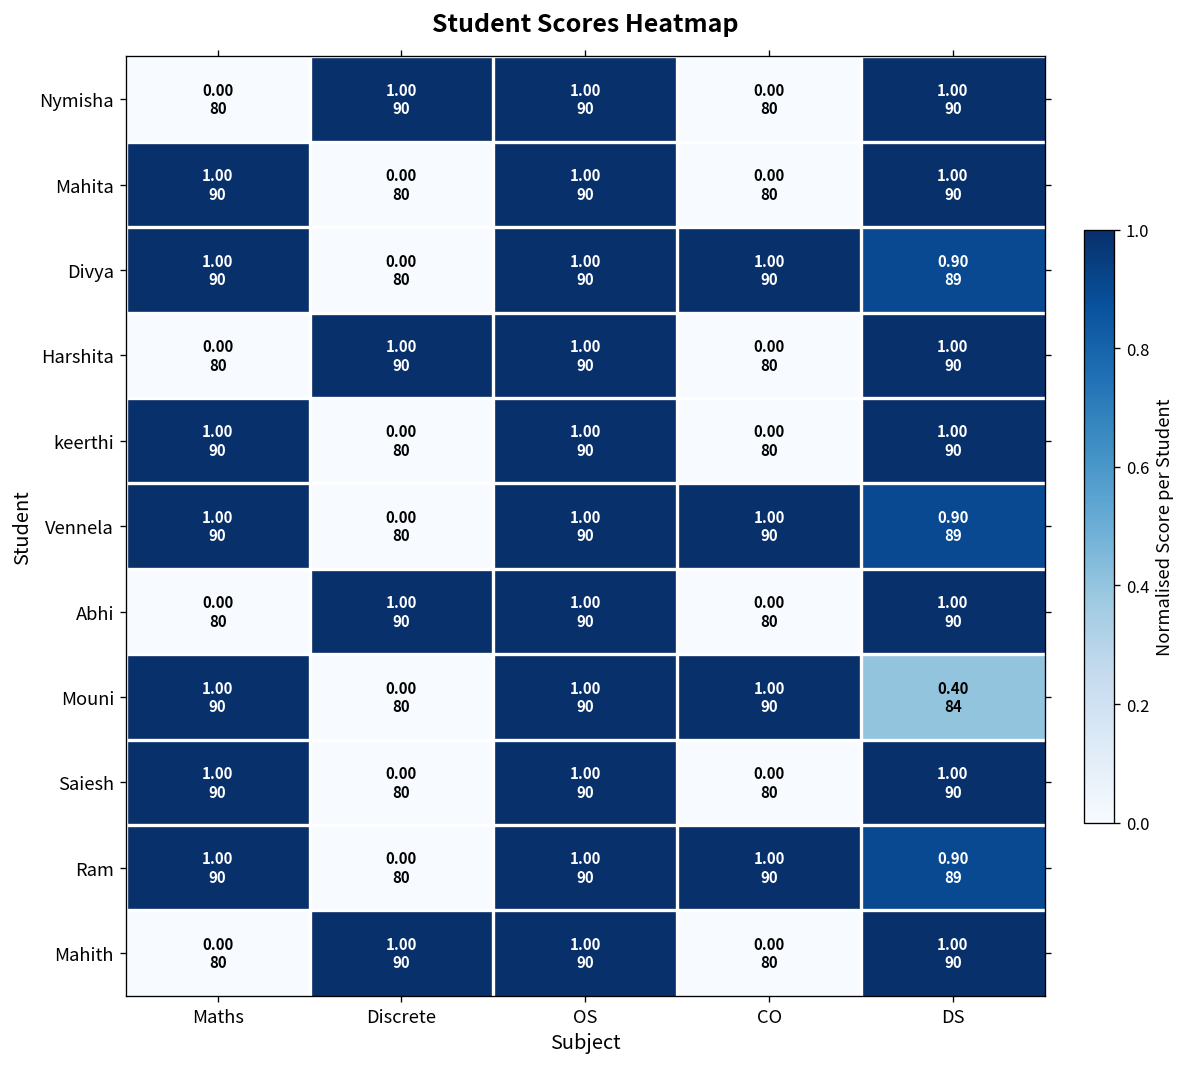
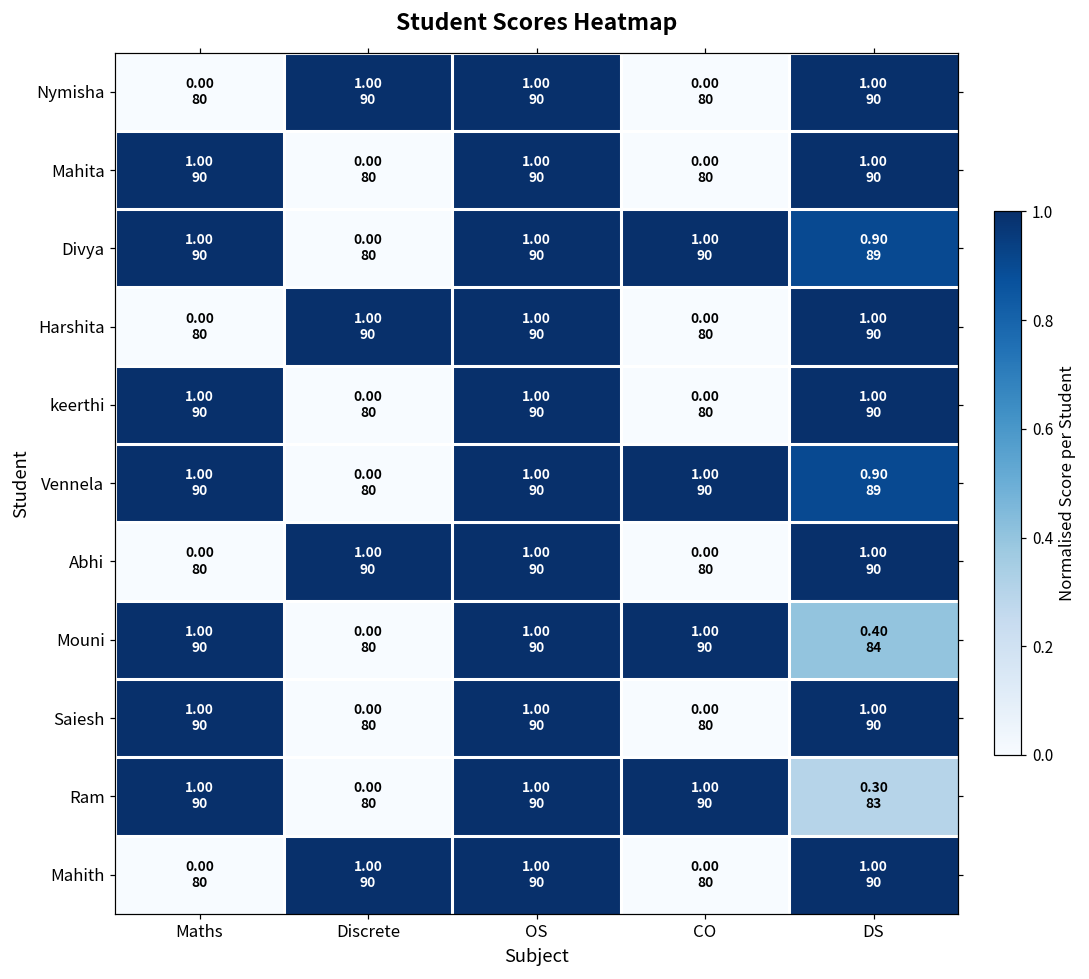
Ram, DS: 0.90 89 -> 0.30 83
